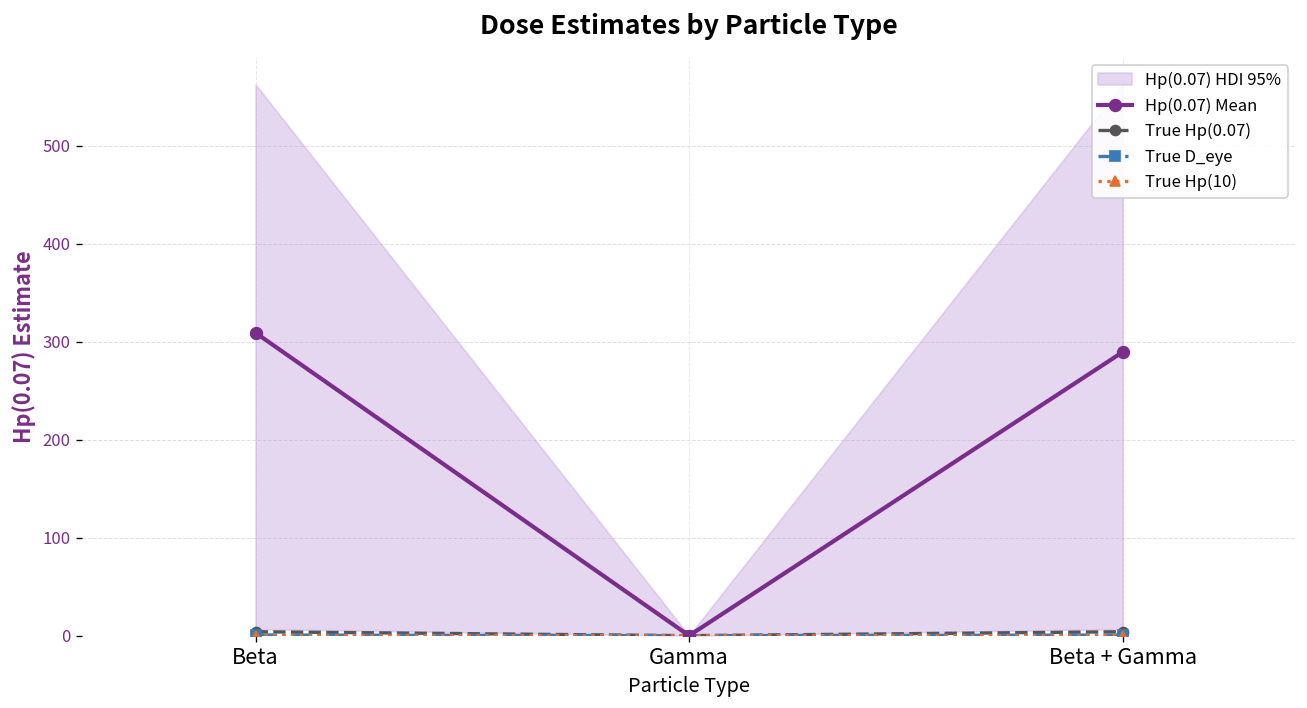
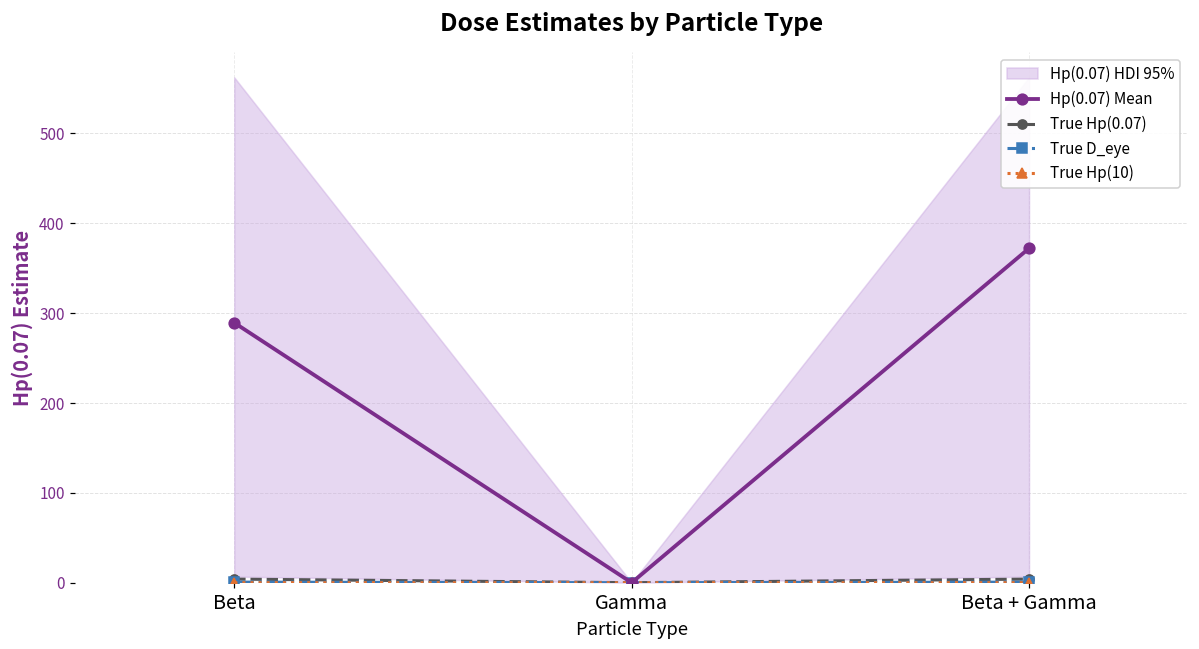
Hp(0.07) Mean, Beta: 310 -> 290
Hp(0.07) Mean, Beta + Gamma: 290 -> 370
